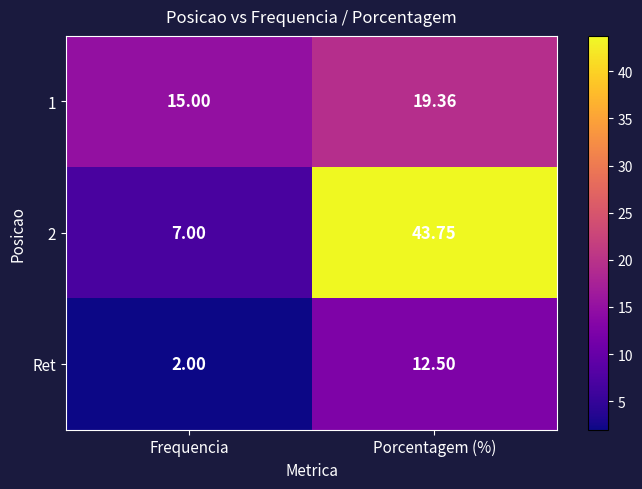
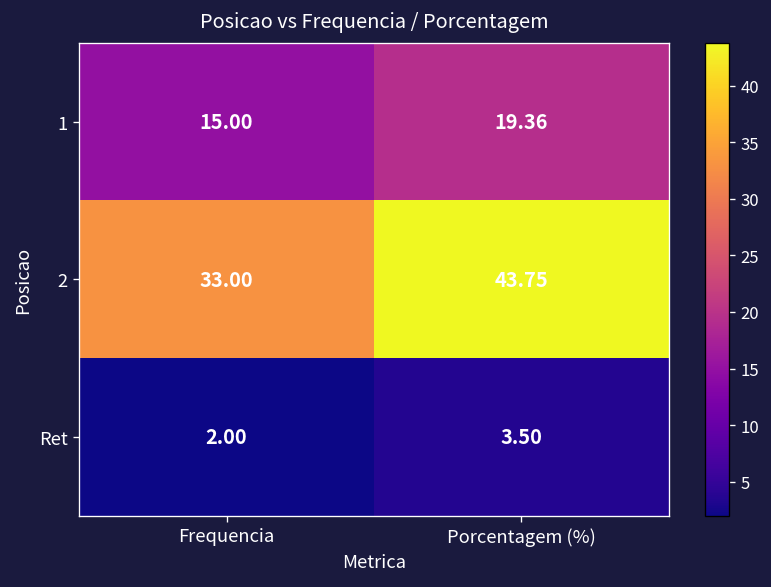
2, Frequencia: 7.00 -> 33.00
Ret, Porcentagem (%): 12.50 -> 3.50
